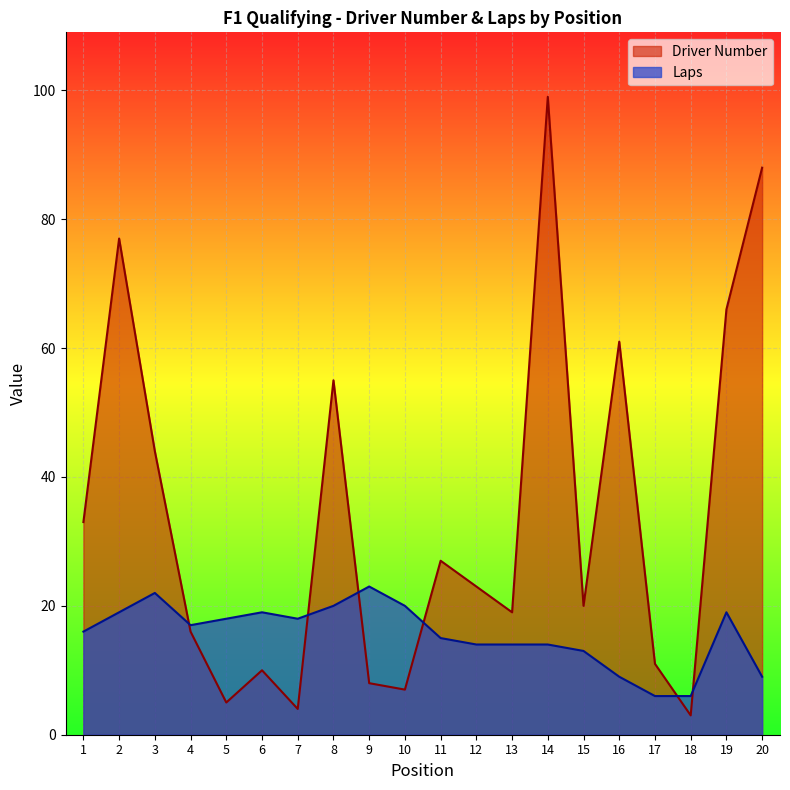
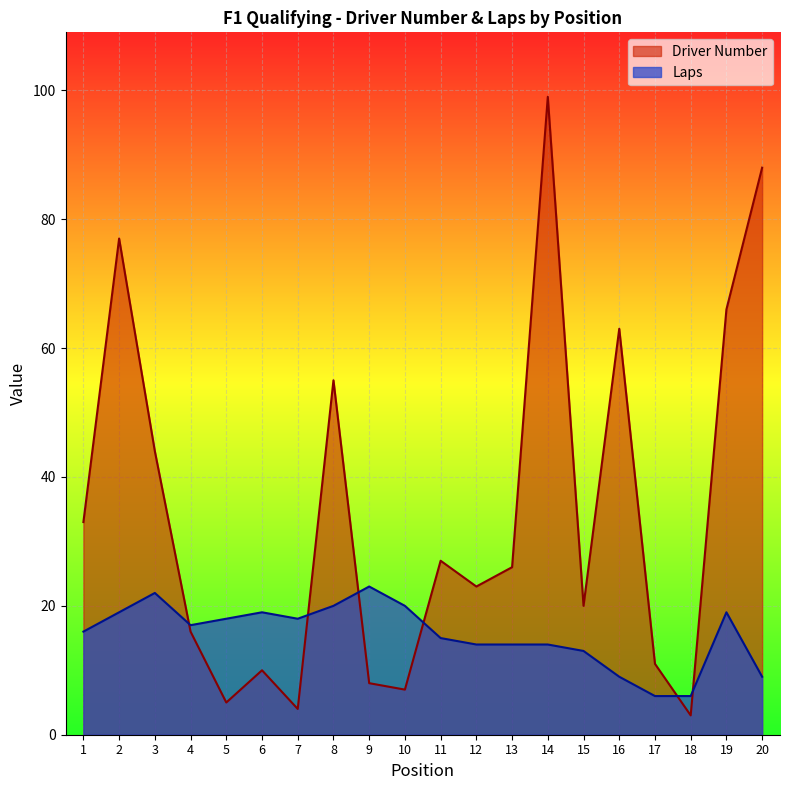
Driver Number, 13: 19 -> 26
Driver Number, 16: 61 -> 63
